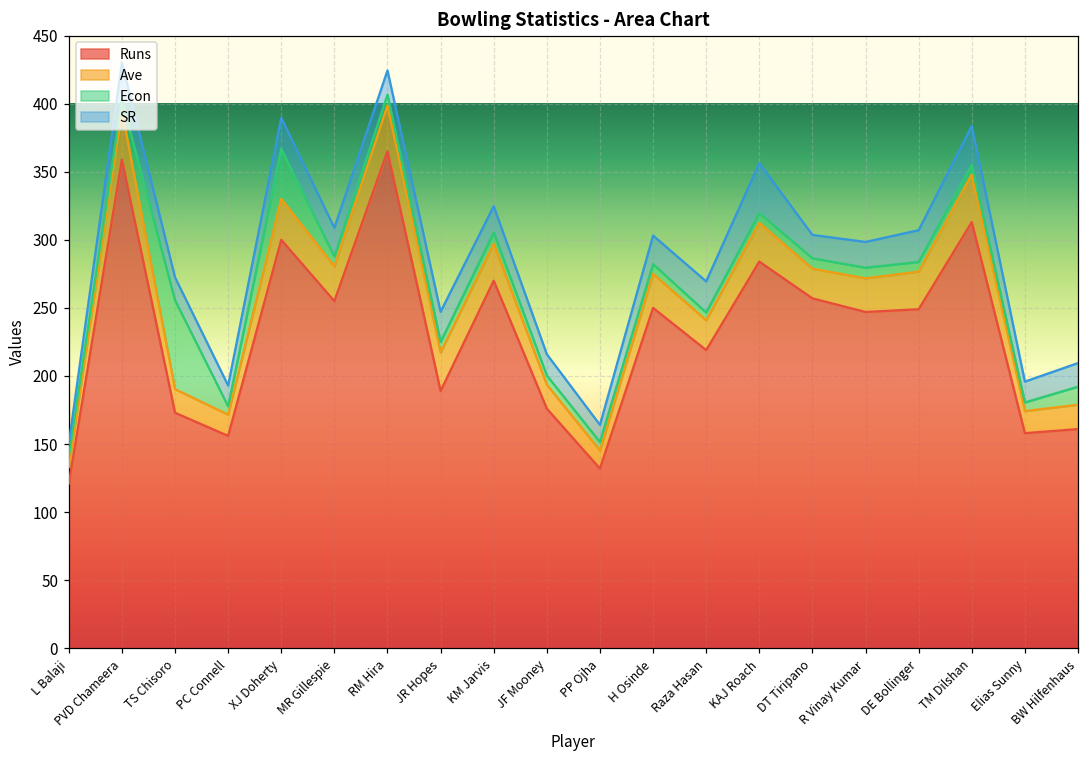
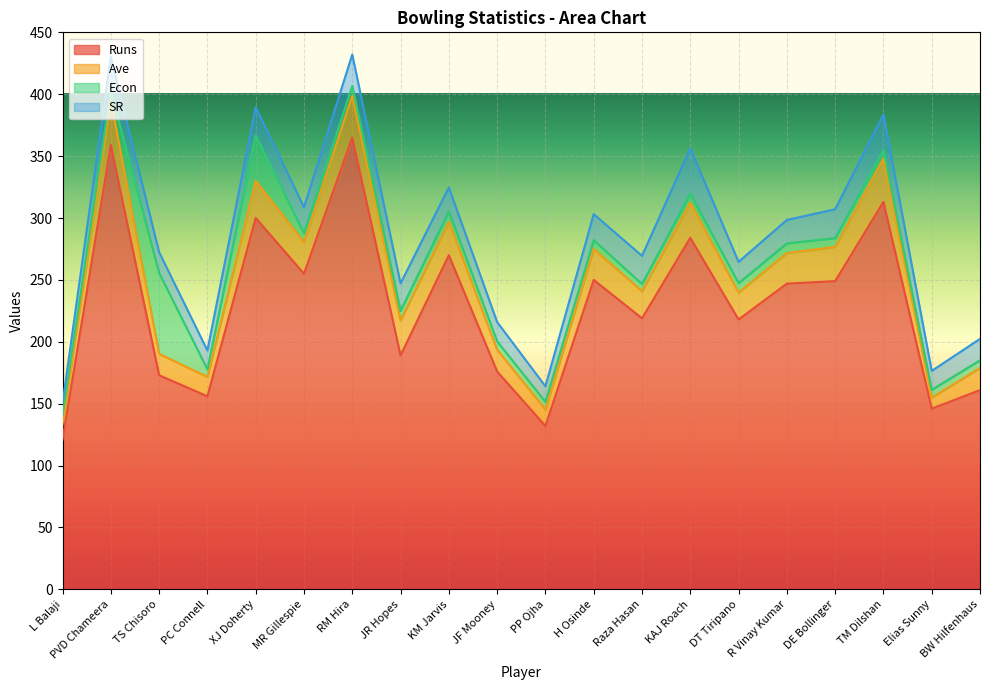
SR, RM Hira: 18 -> 25
Runs, DT Tiripano: 257 -> 218
Runs, Elias Sunny: 158 -> 146
Ave, Elias Sunny: 16 -> 9
Econ, BW Hilfenhaus: 13 -> 6
